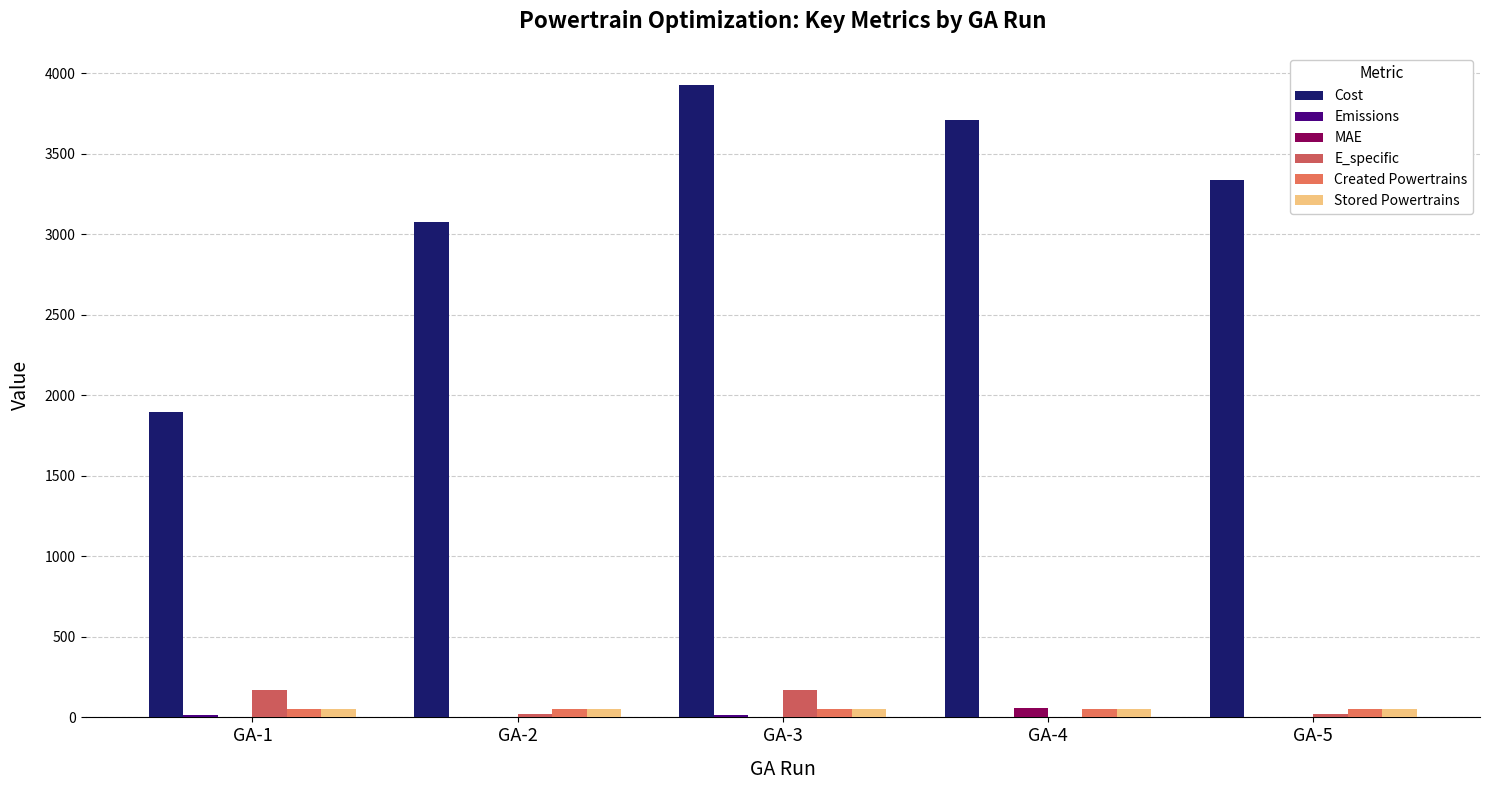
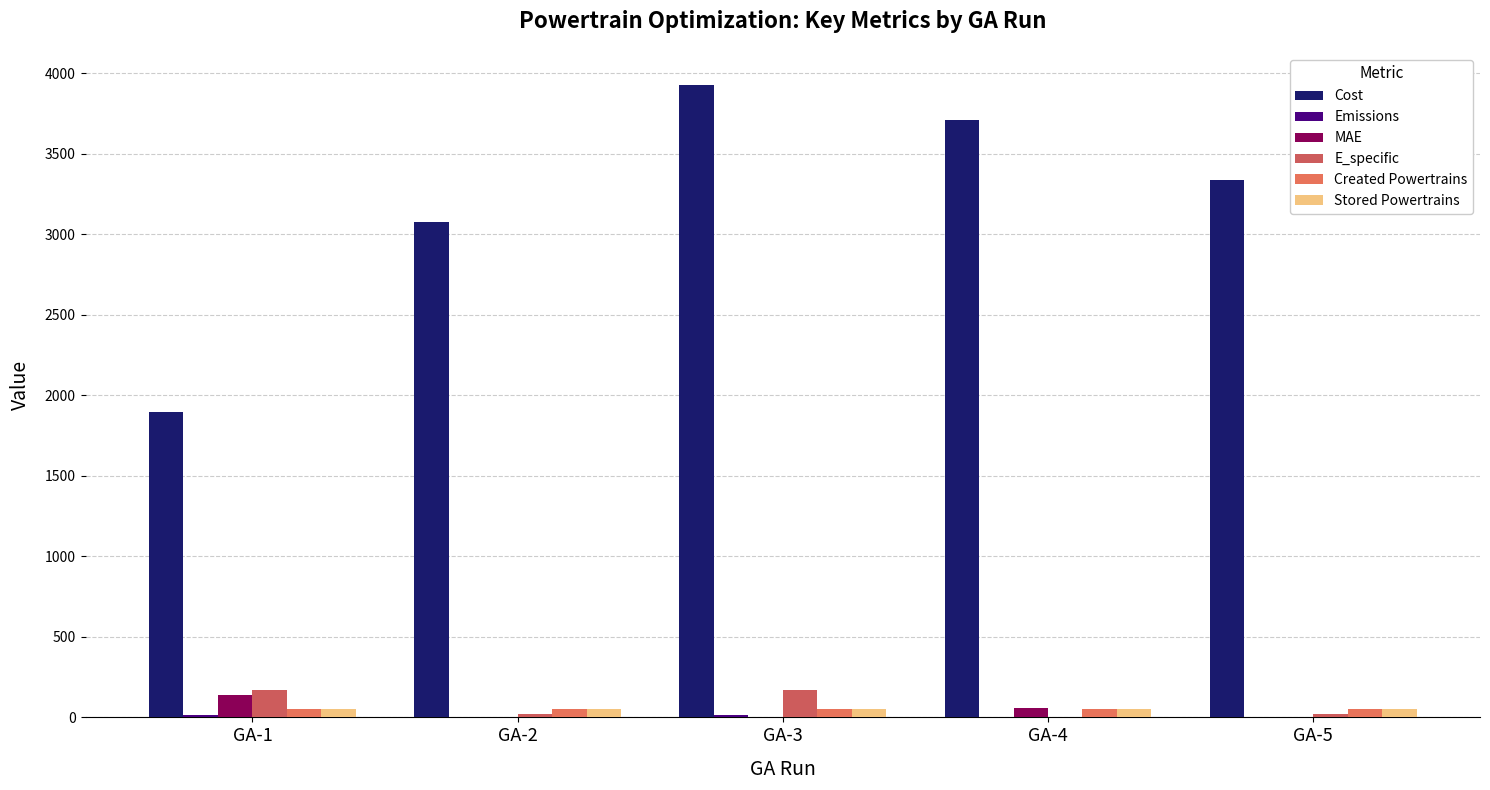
MAE, GA-1: 0 -> 140
